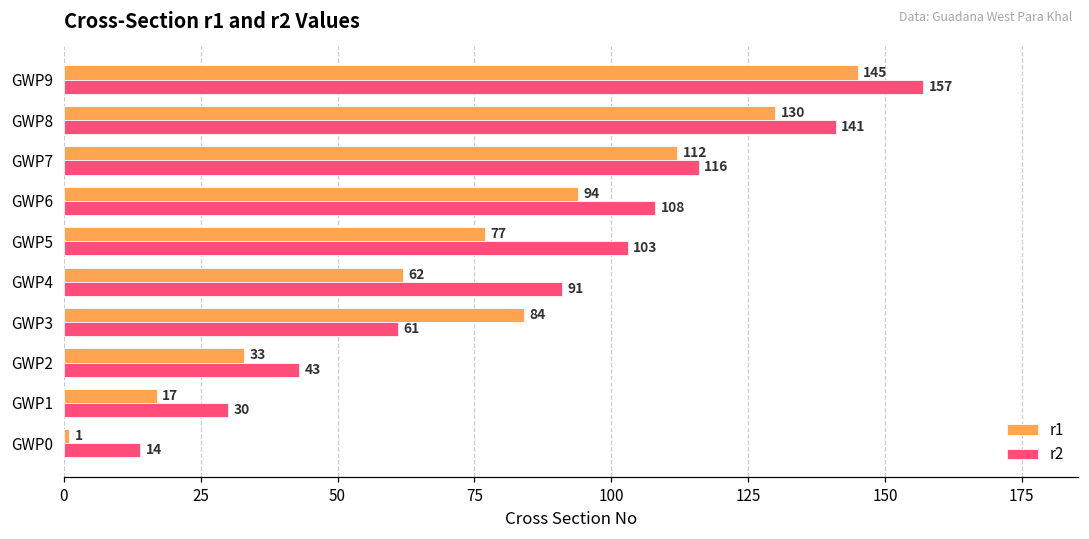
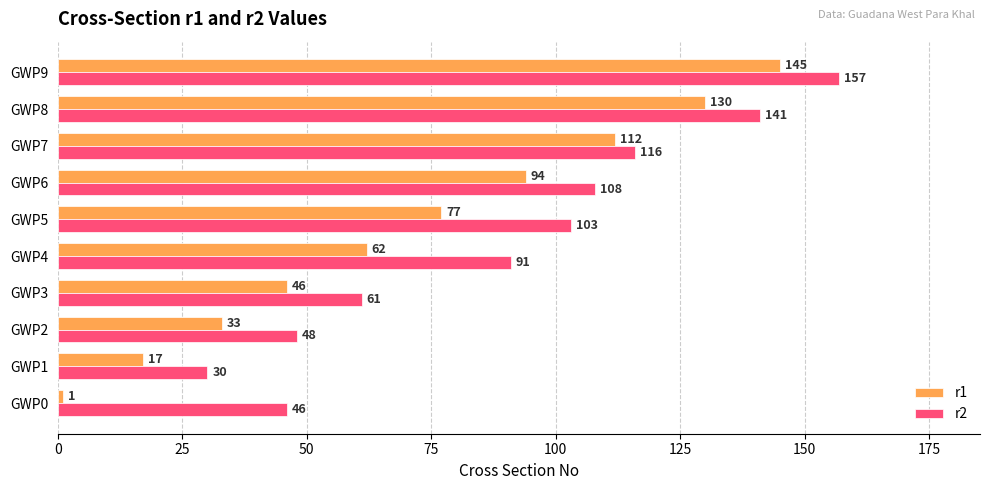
r1, GWP3: 84 -> 46
r2, GWP2: 43 -> 48
r2, GWP0: 14 -> 46
